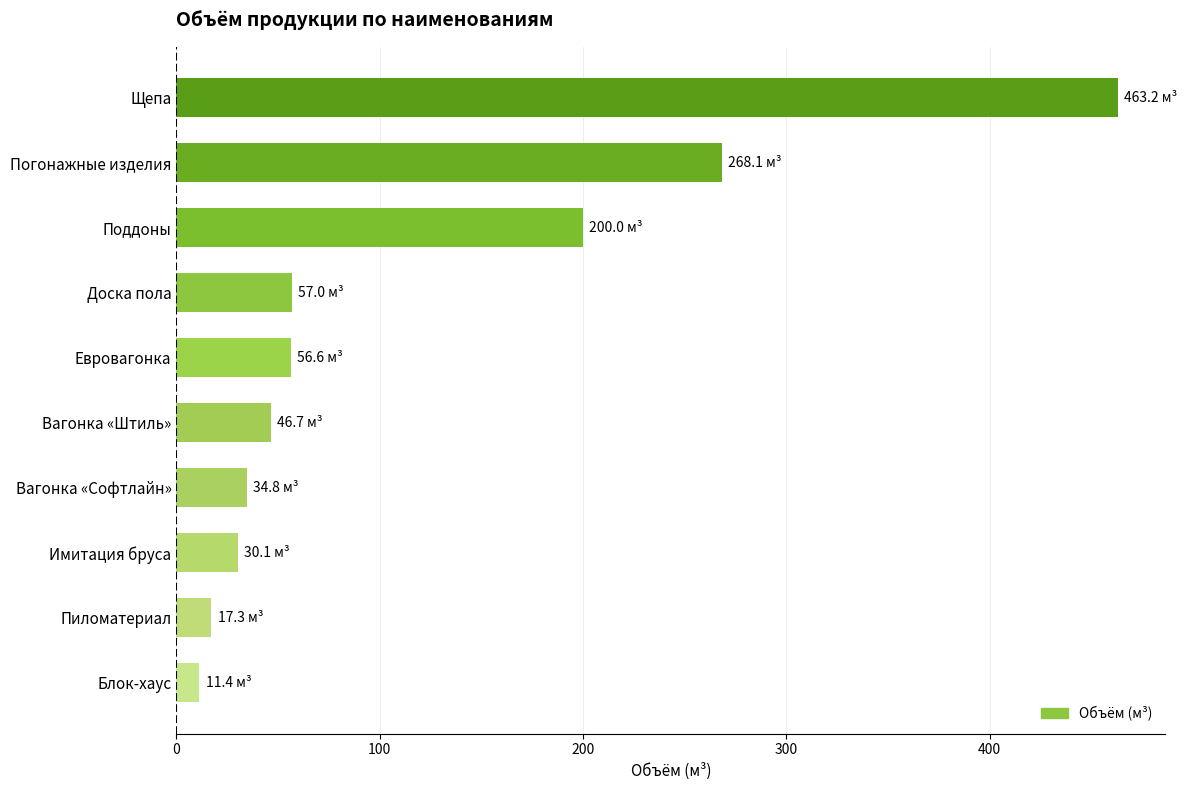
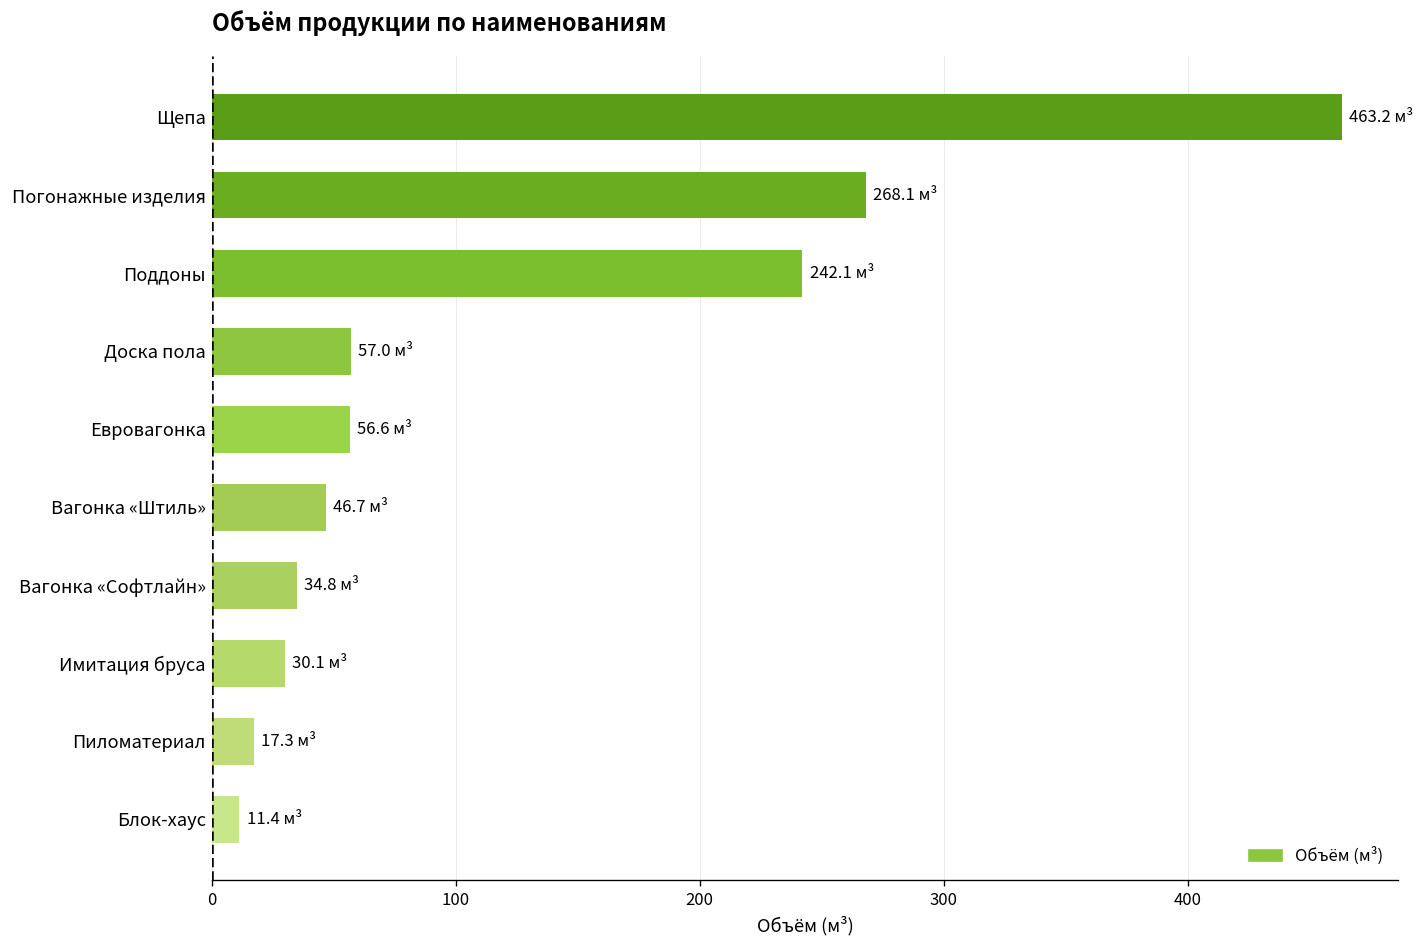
Поддоны: 200.0 -> 242.1
